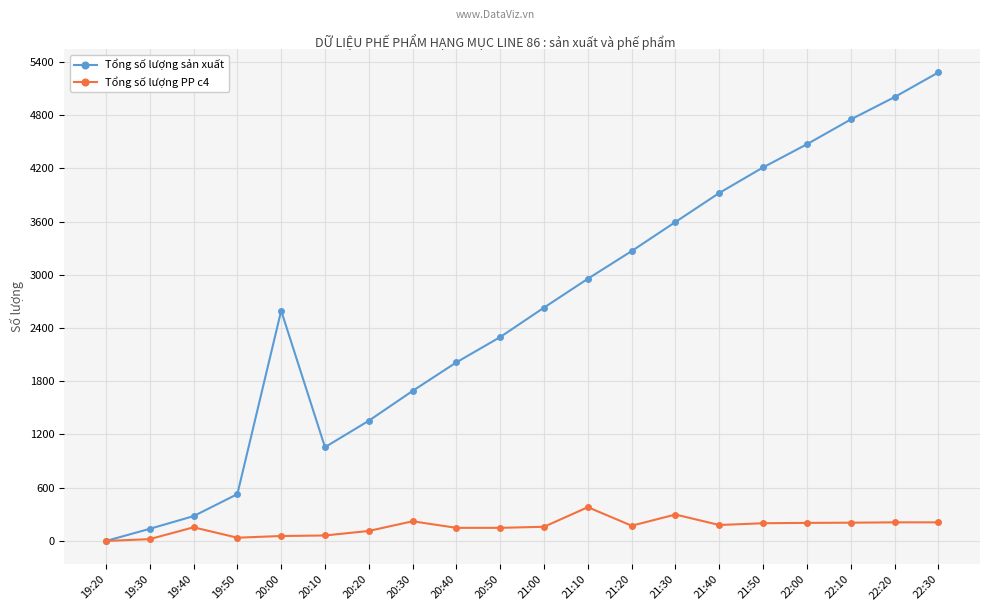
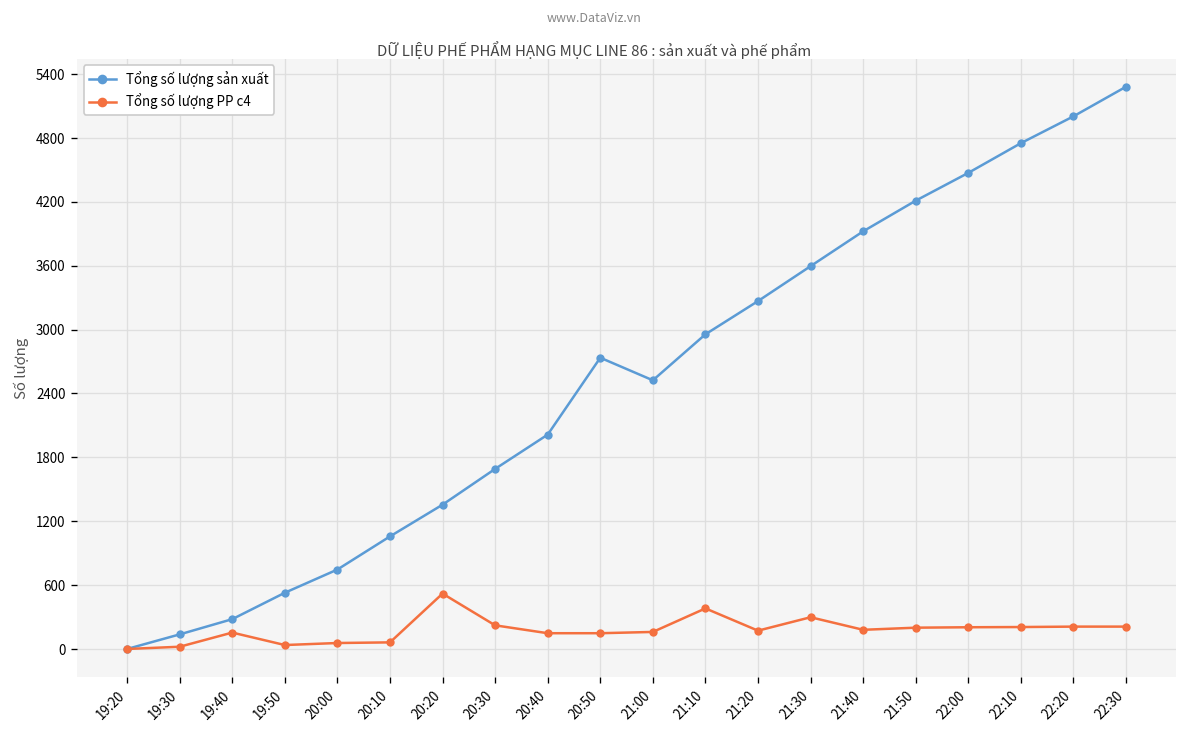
Tổng số lượng sản xuất, 20:00: 2600 -> 700
Tổng số lượng PP c4, 20:20: 100 -> 500
Tổng số lượng sản xuất, 20:50: 2300 -> 2700
Tổng số lượng sản xuất, 21:00: 2600 -> 2500
